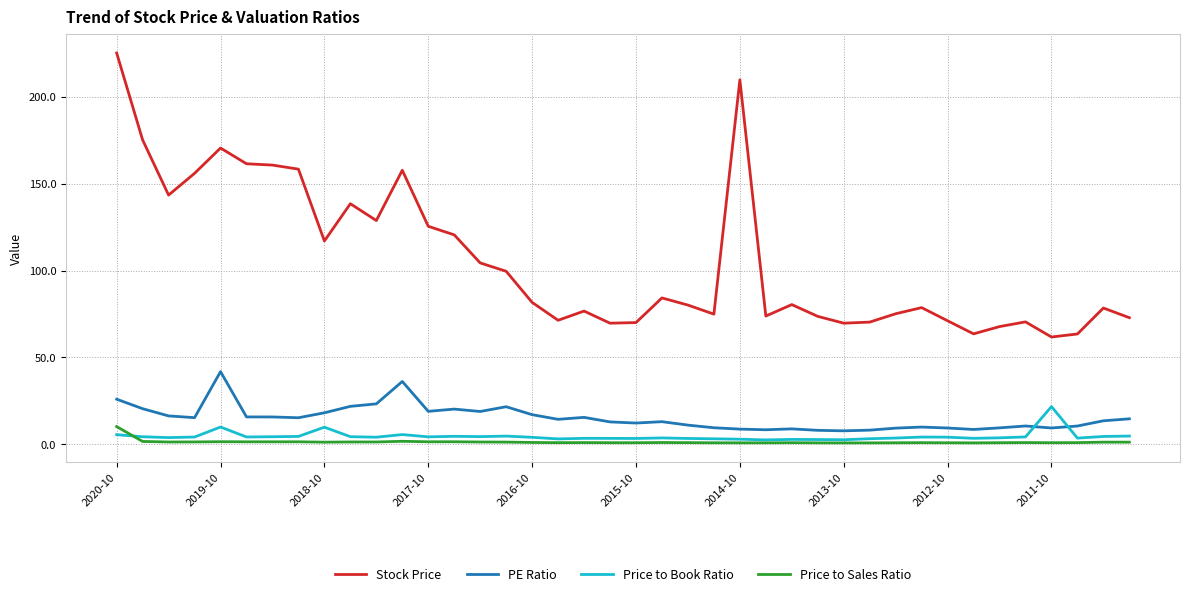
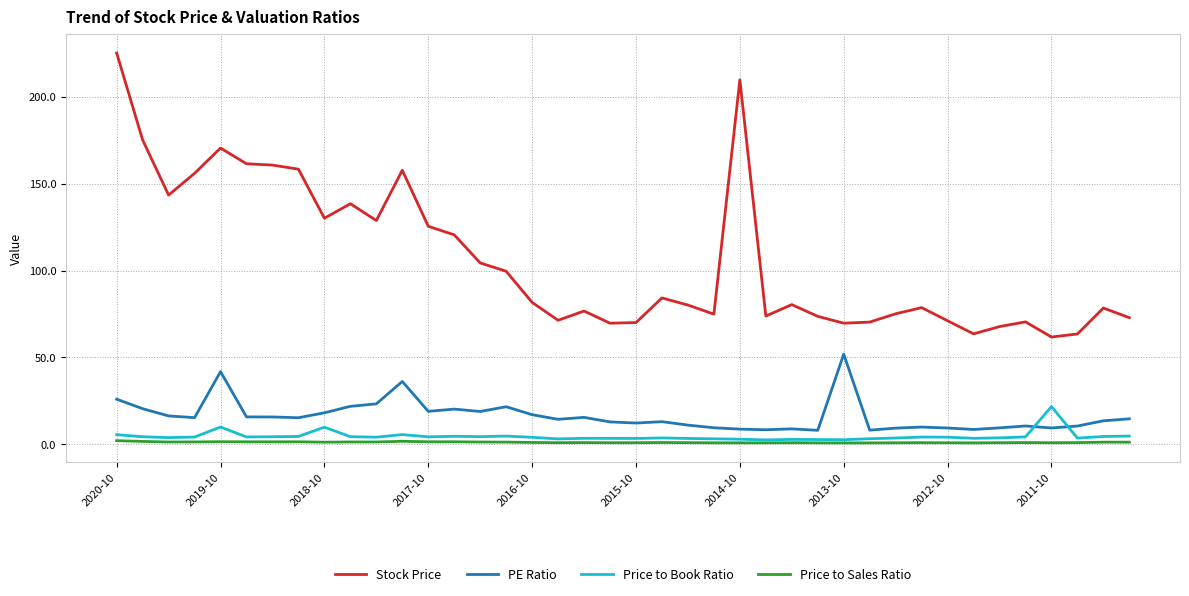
Price to Sales Ratio, 2020-10: 10 -> 2
Stock Price, 2018-10: 117 -> 130
PE Ratio, 2013-10: 8 -> 52
